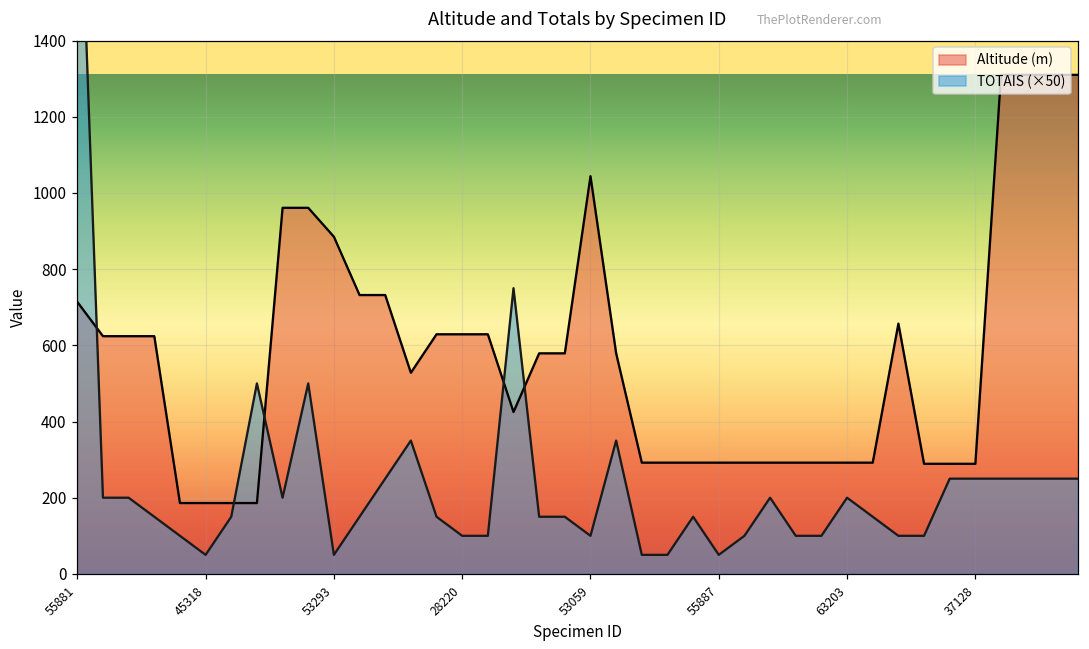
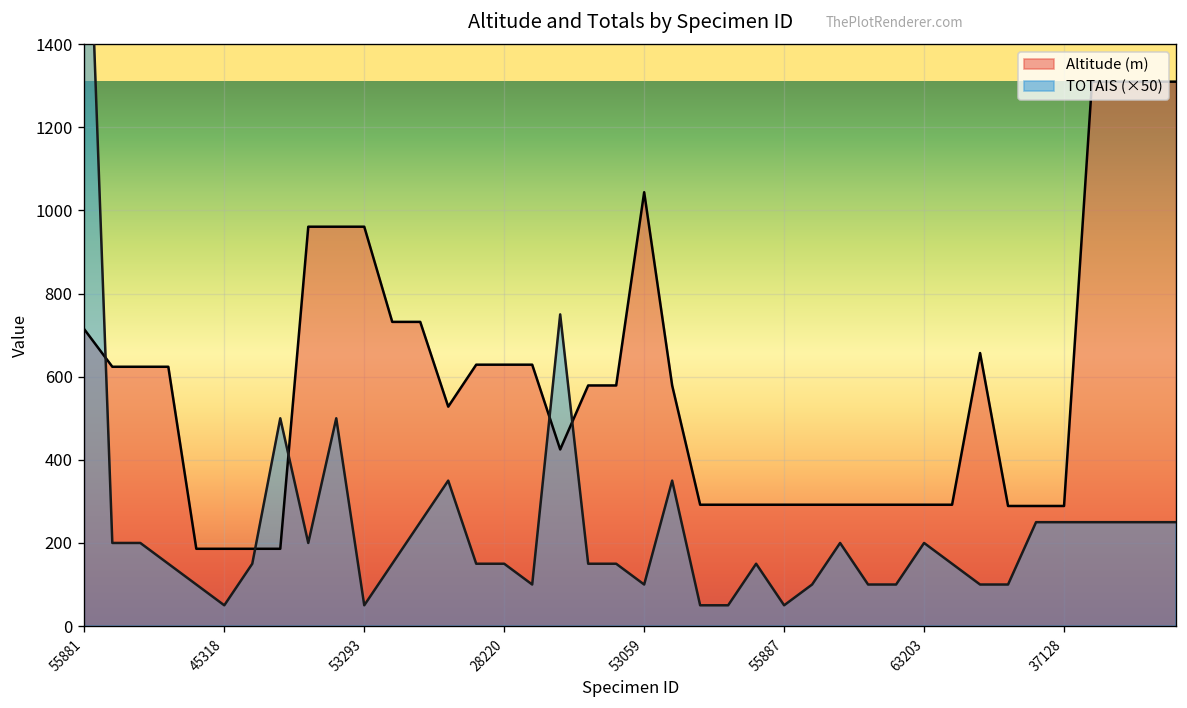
Altitude (m), 53293: 890 -> 960
TOTAIS (×50), 28220: 100 -> 150
